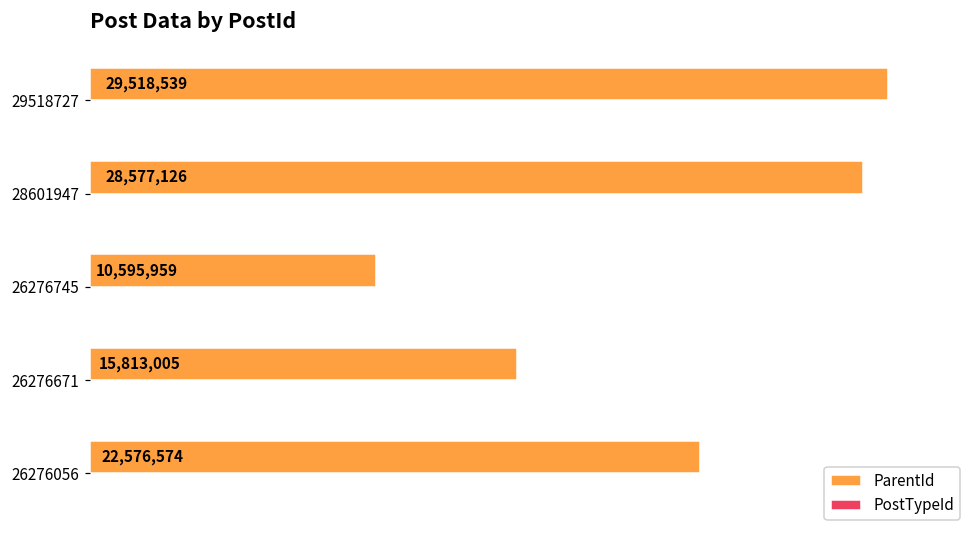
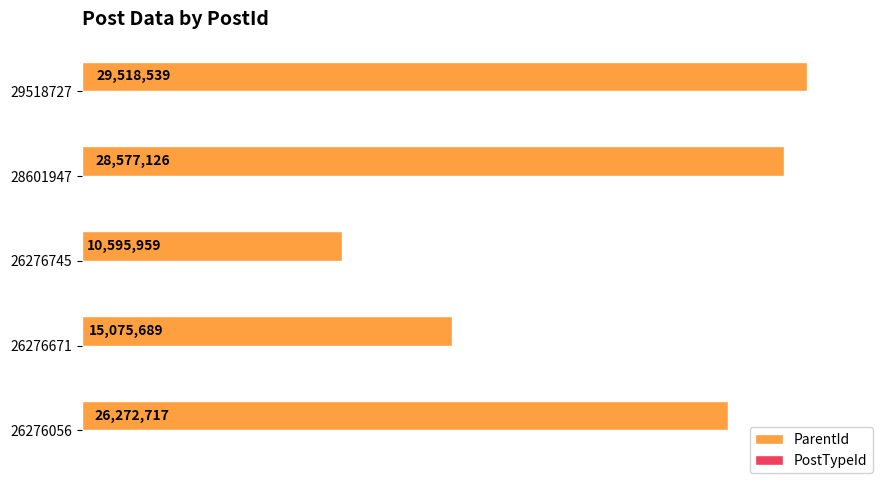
ParentId, 26276671: 15,813,005 -> 15,075,689
ParentId, 26276056: 22,576,574 -> 26,272,717
